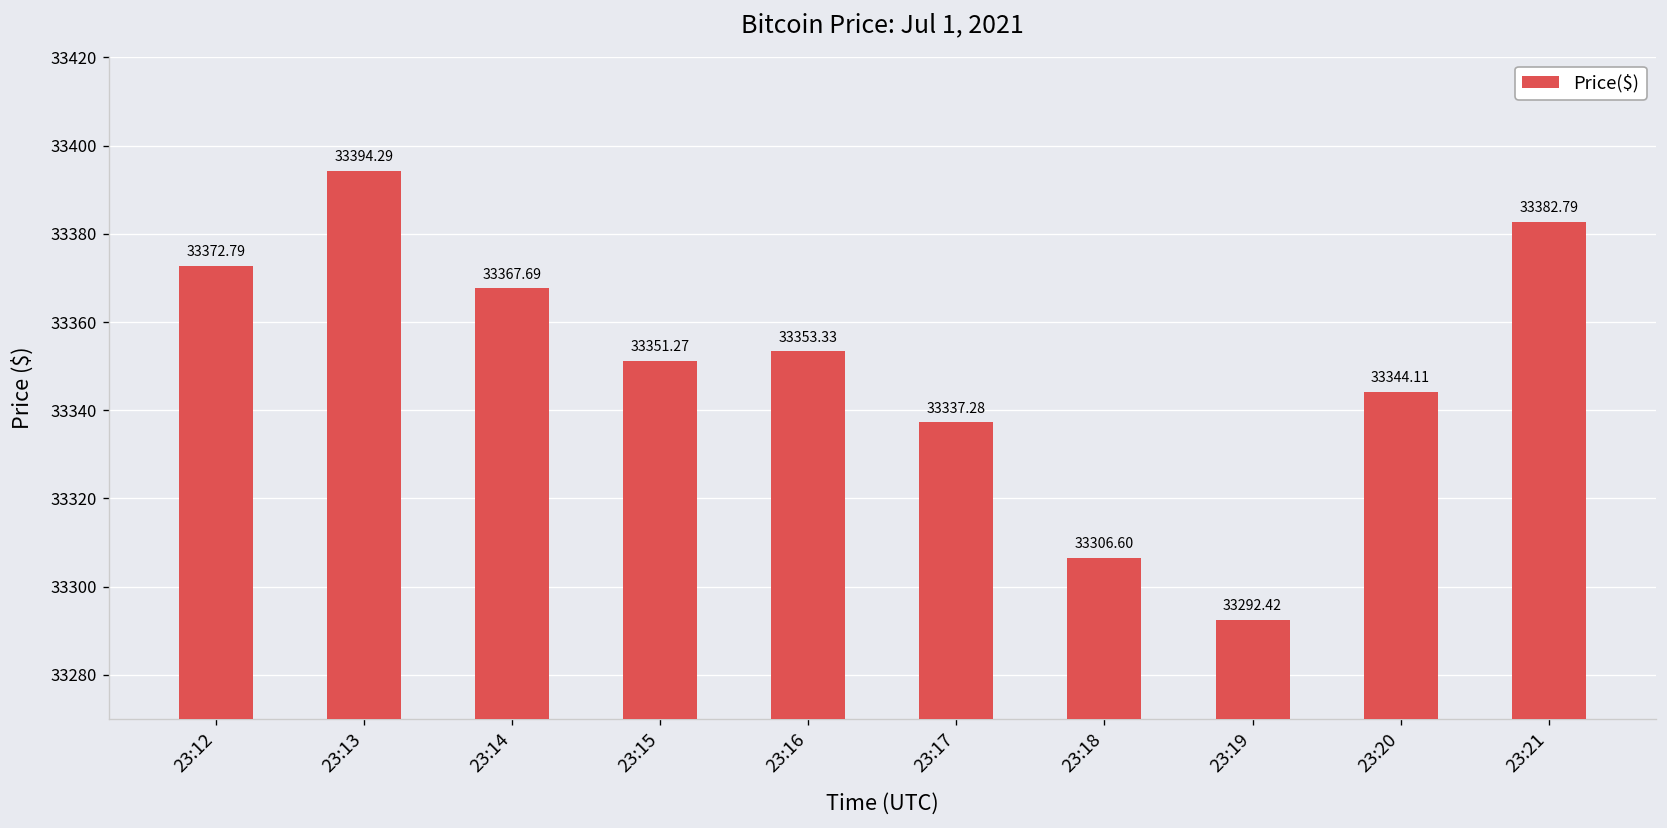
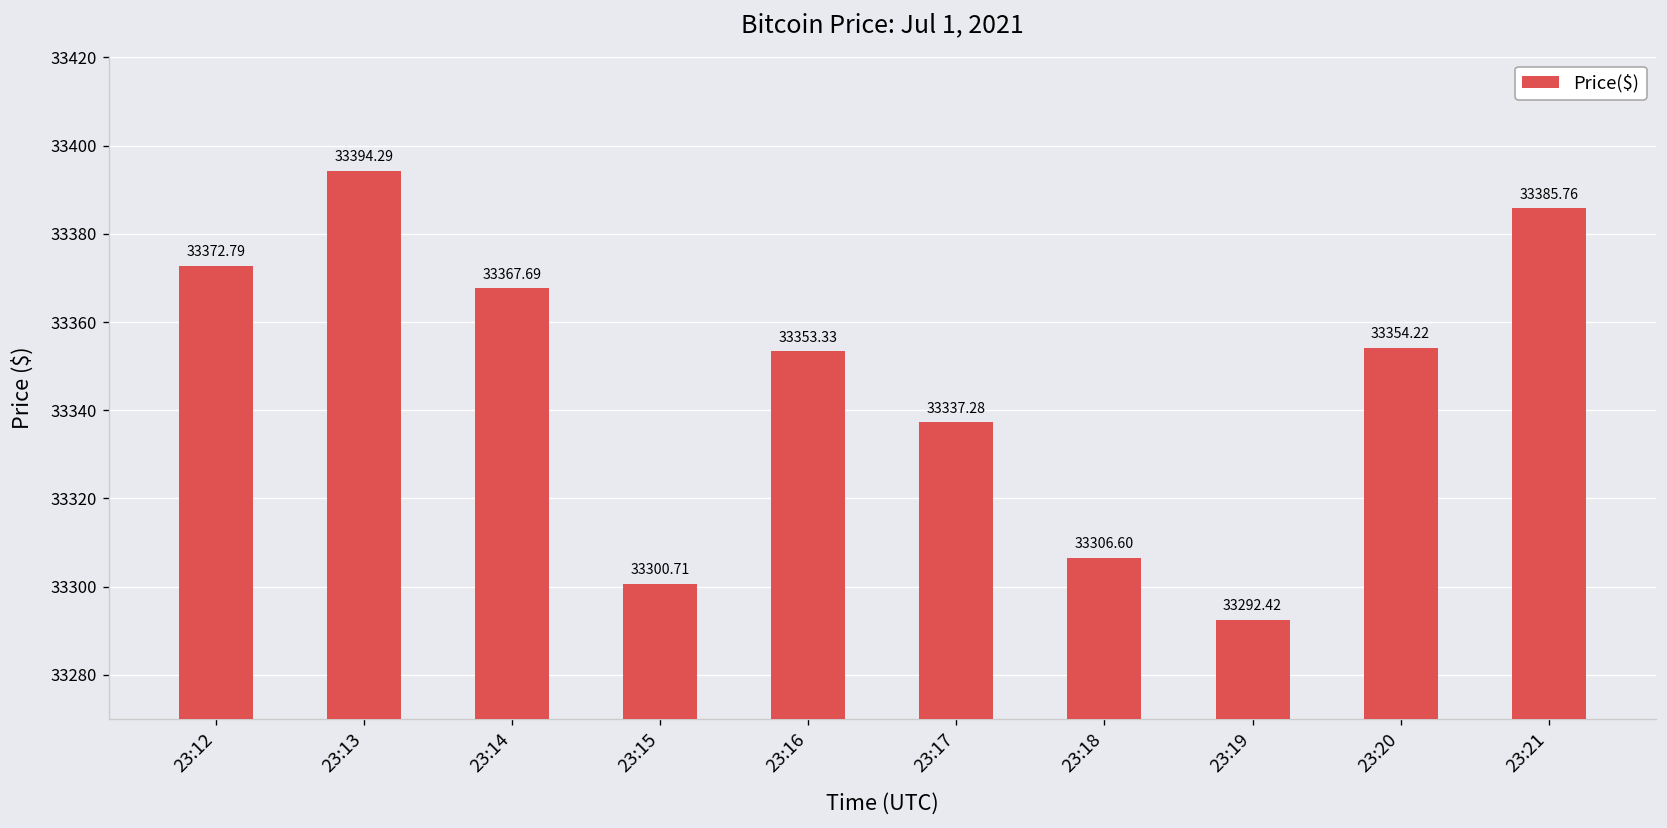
23:15: 33351.27 -> 33300.71
23:20: 33344.11 -> 33354.22
23:21: 33382.79 -> 33385.76
